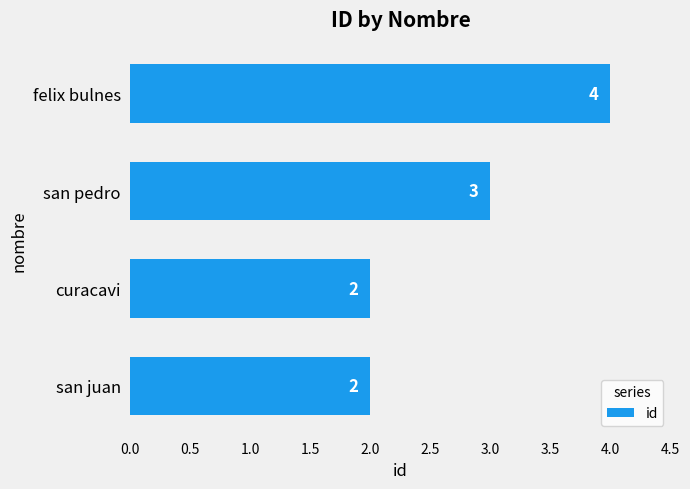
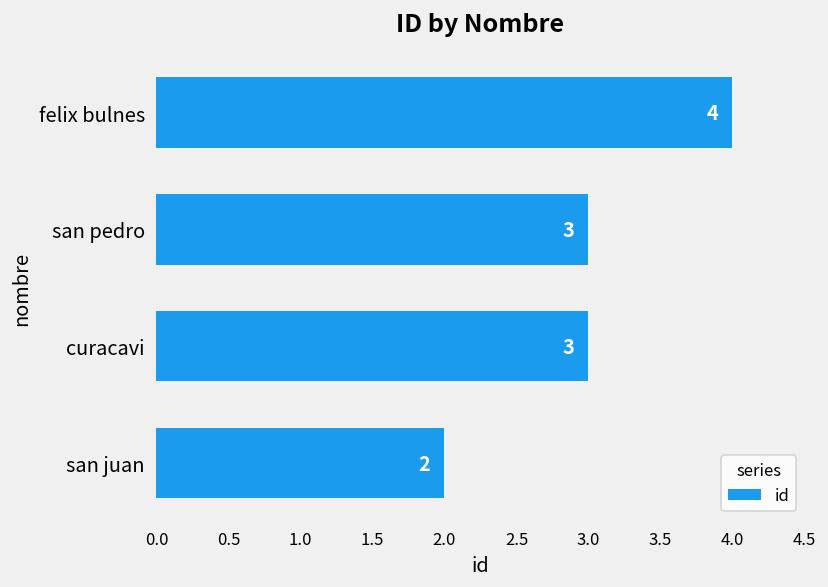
curacavi: 2 -> 3
